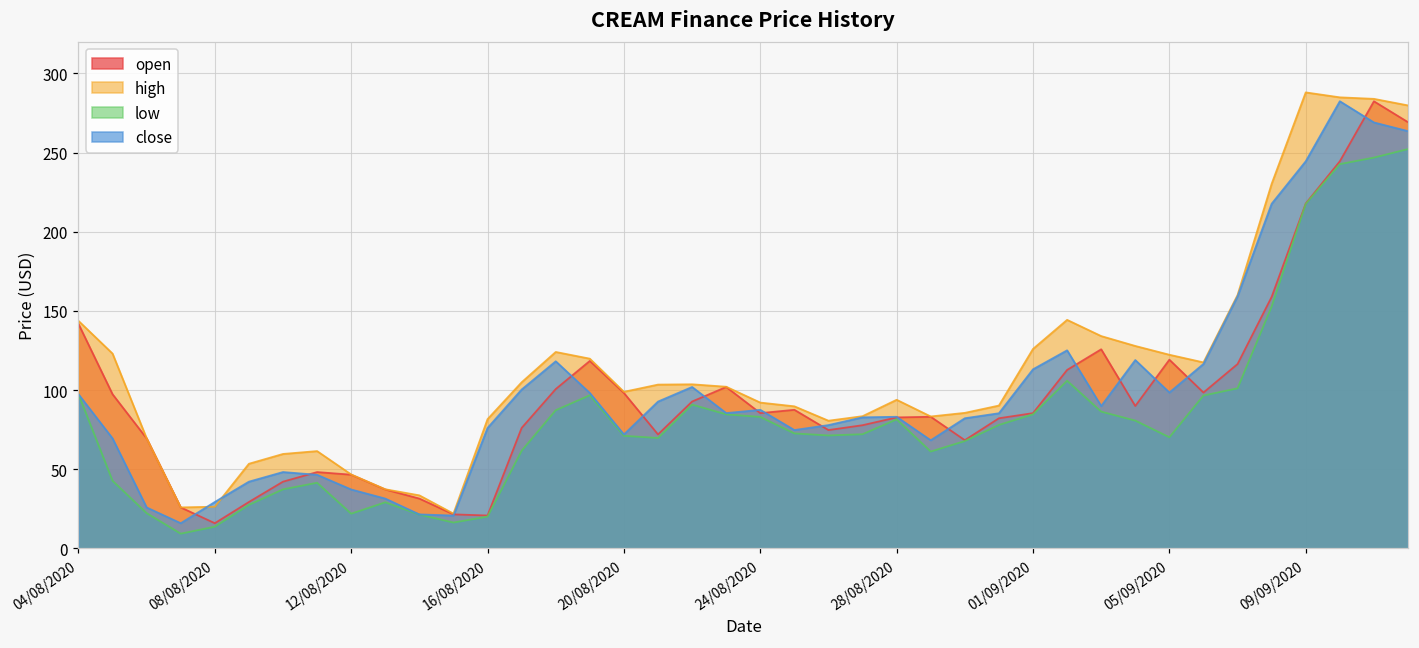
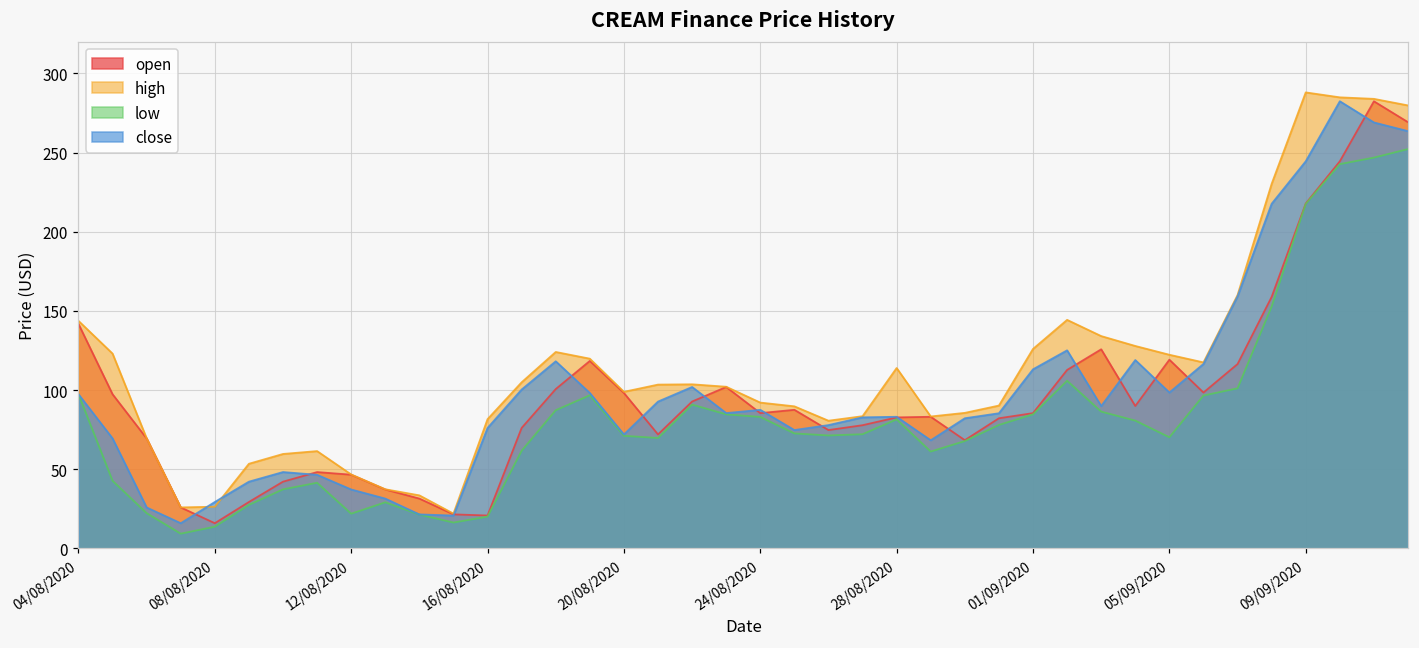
high, 28/08/2020: 94 -> 114
